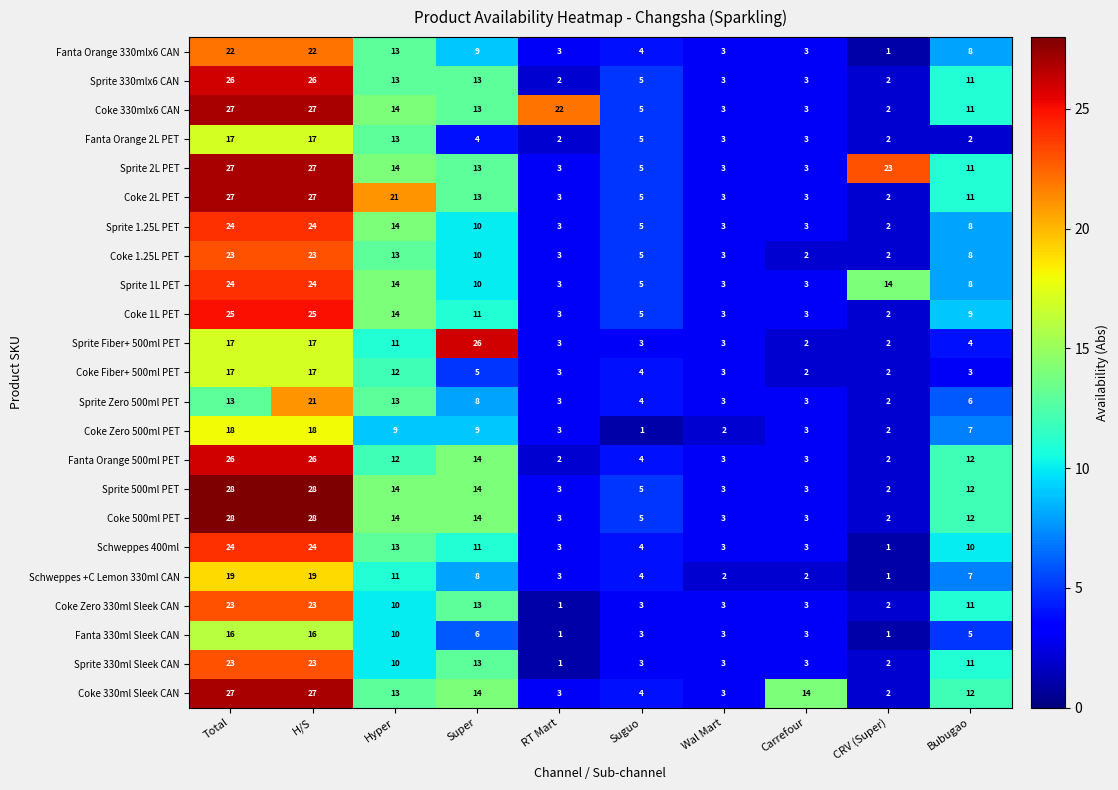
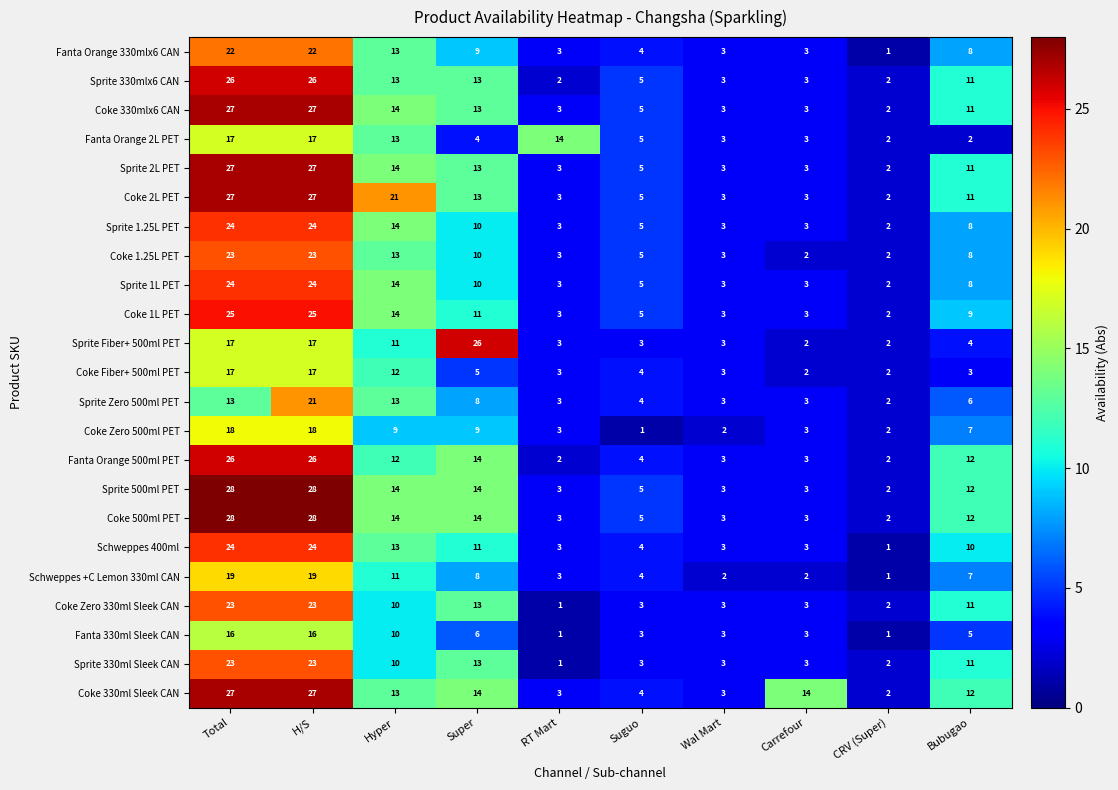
Coke 330mlx6 CAN, RT Mart: 22 -> 3
Fanta Orange 2L PET, RT Mart: 2 -> 14
Sprite 2L PET, CRV (Super): 23 -> 2
Sprite 1L PET, CRV (Super): 14 -> 2
